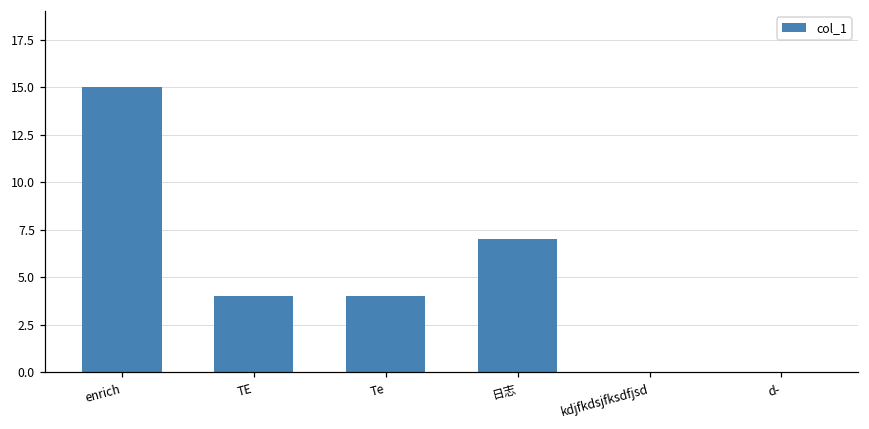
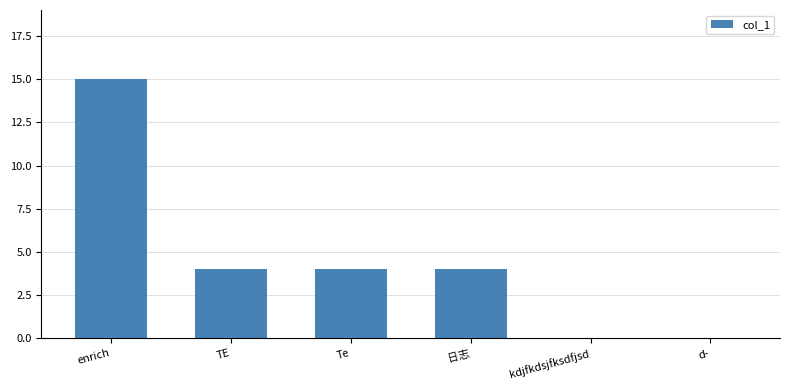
日志: 7 -> 4
